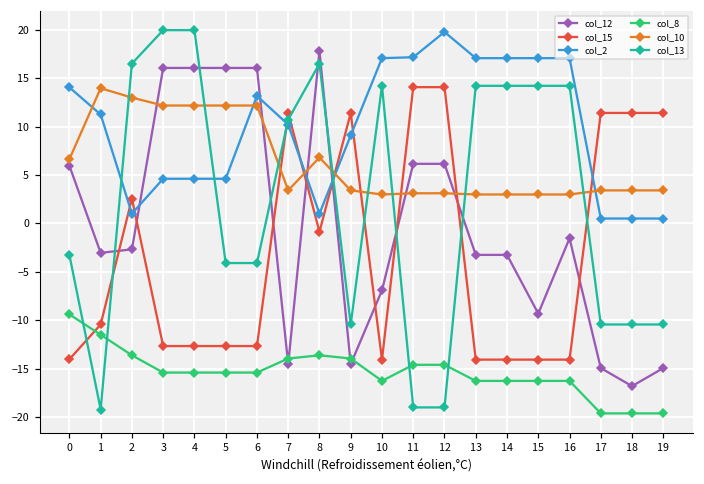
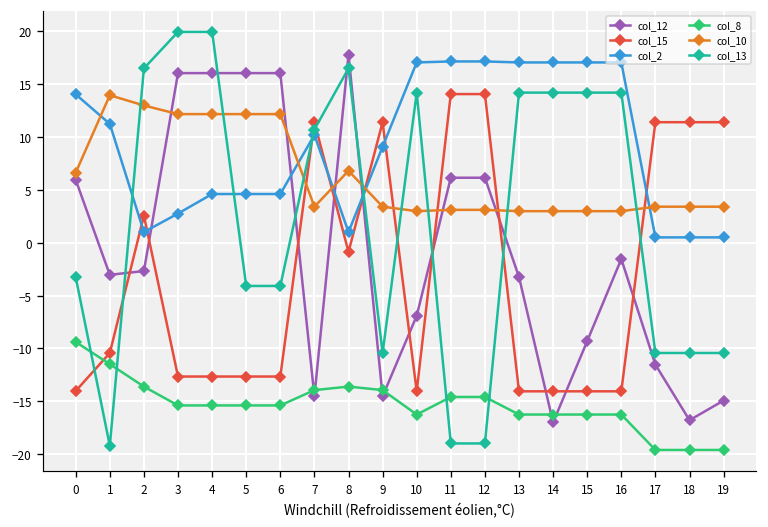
col_2, 3: 5 -> 3
col_2, 6: 13 -> 5
col_2, 12: 20 -> 17
col_12, 14: -3 -> -17
col_12, 17: -15 -> -12
